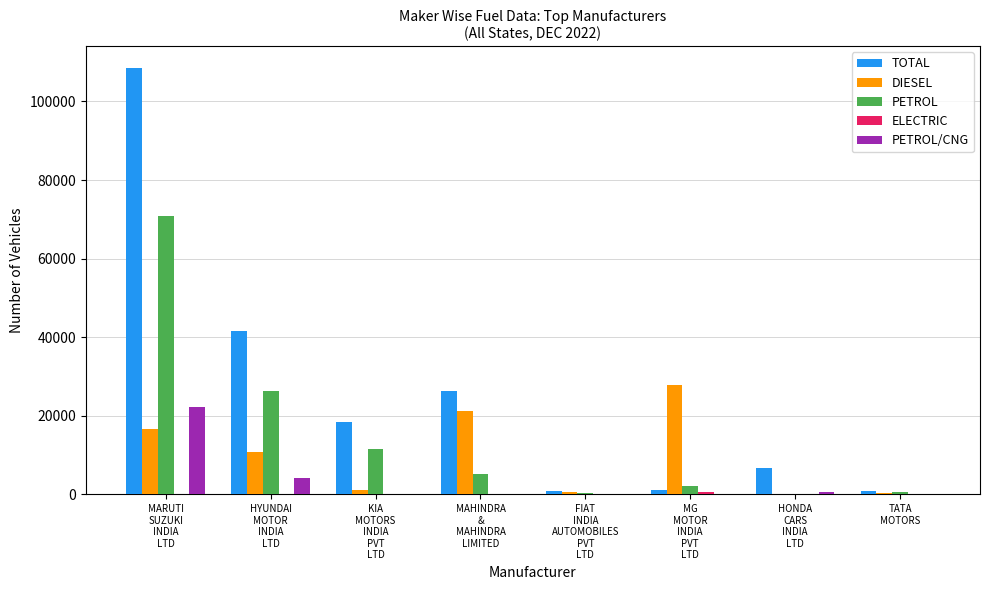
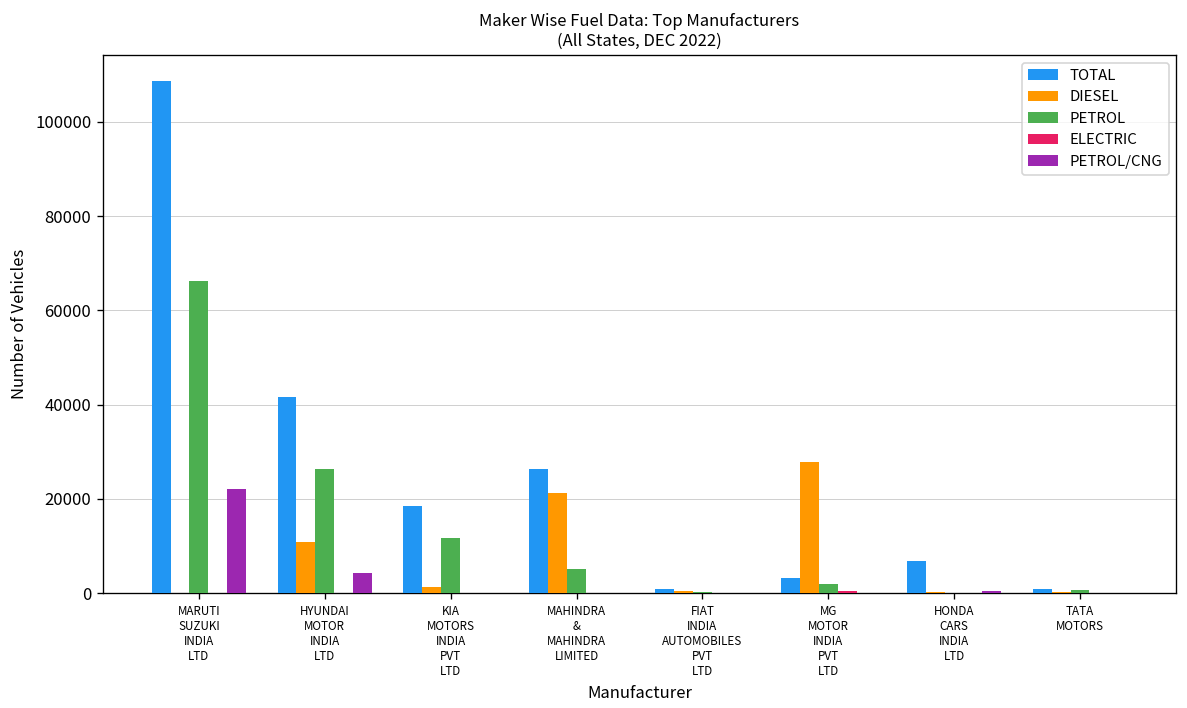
DIESEL, MARUTI SUZUKI INDIA LTD: 17000 -> 0
PETROL, MARUTI SUZUKI INDIA LTD: 71000 -> 66000
TOTAL, MG MOTOR INDIA PVT LTD: 1000 -> 3000
